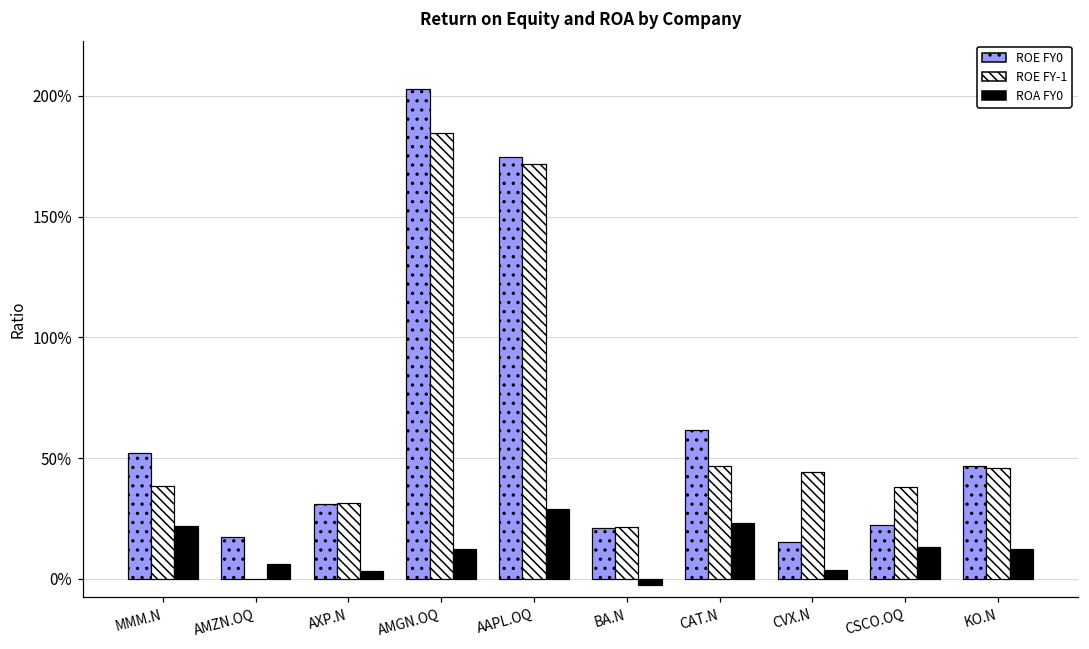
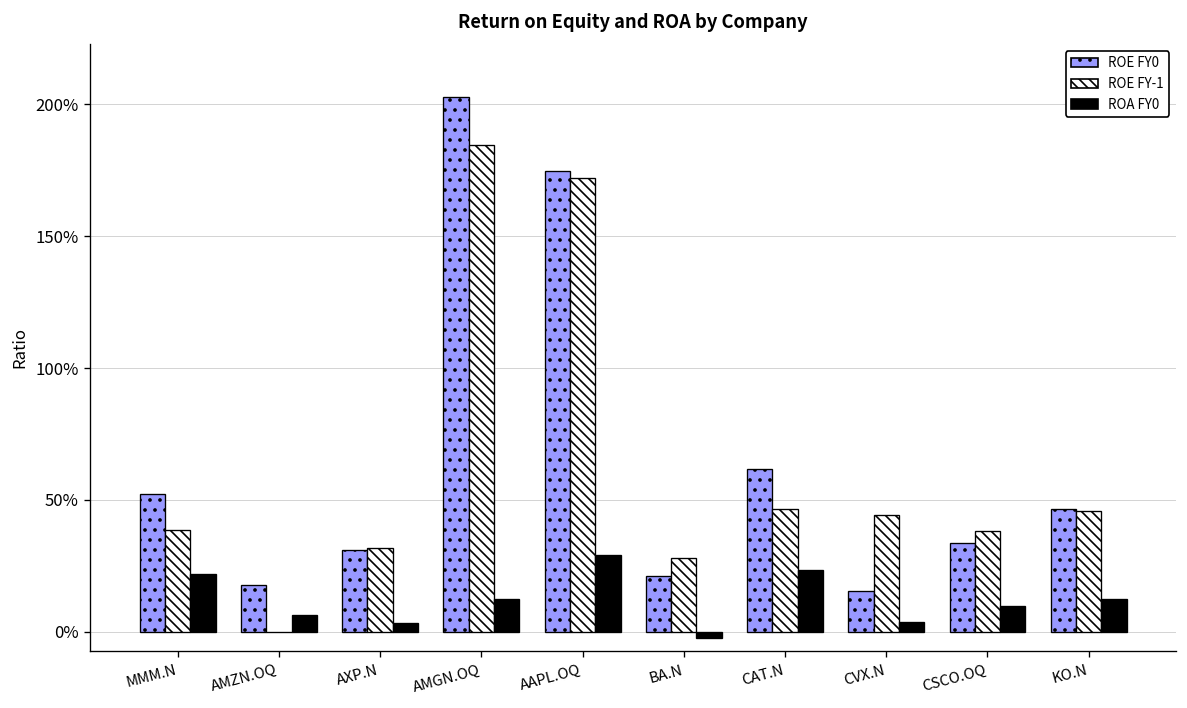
ROE FY-1, BA.N: 21% -> 28%
ROE FY0, CSCO.OQ: 22% -> 34%
ROA FY0, CSCO.OQ: 13% -> 10%
